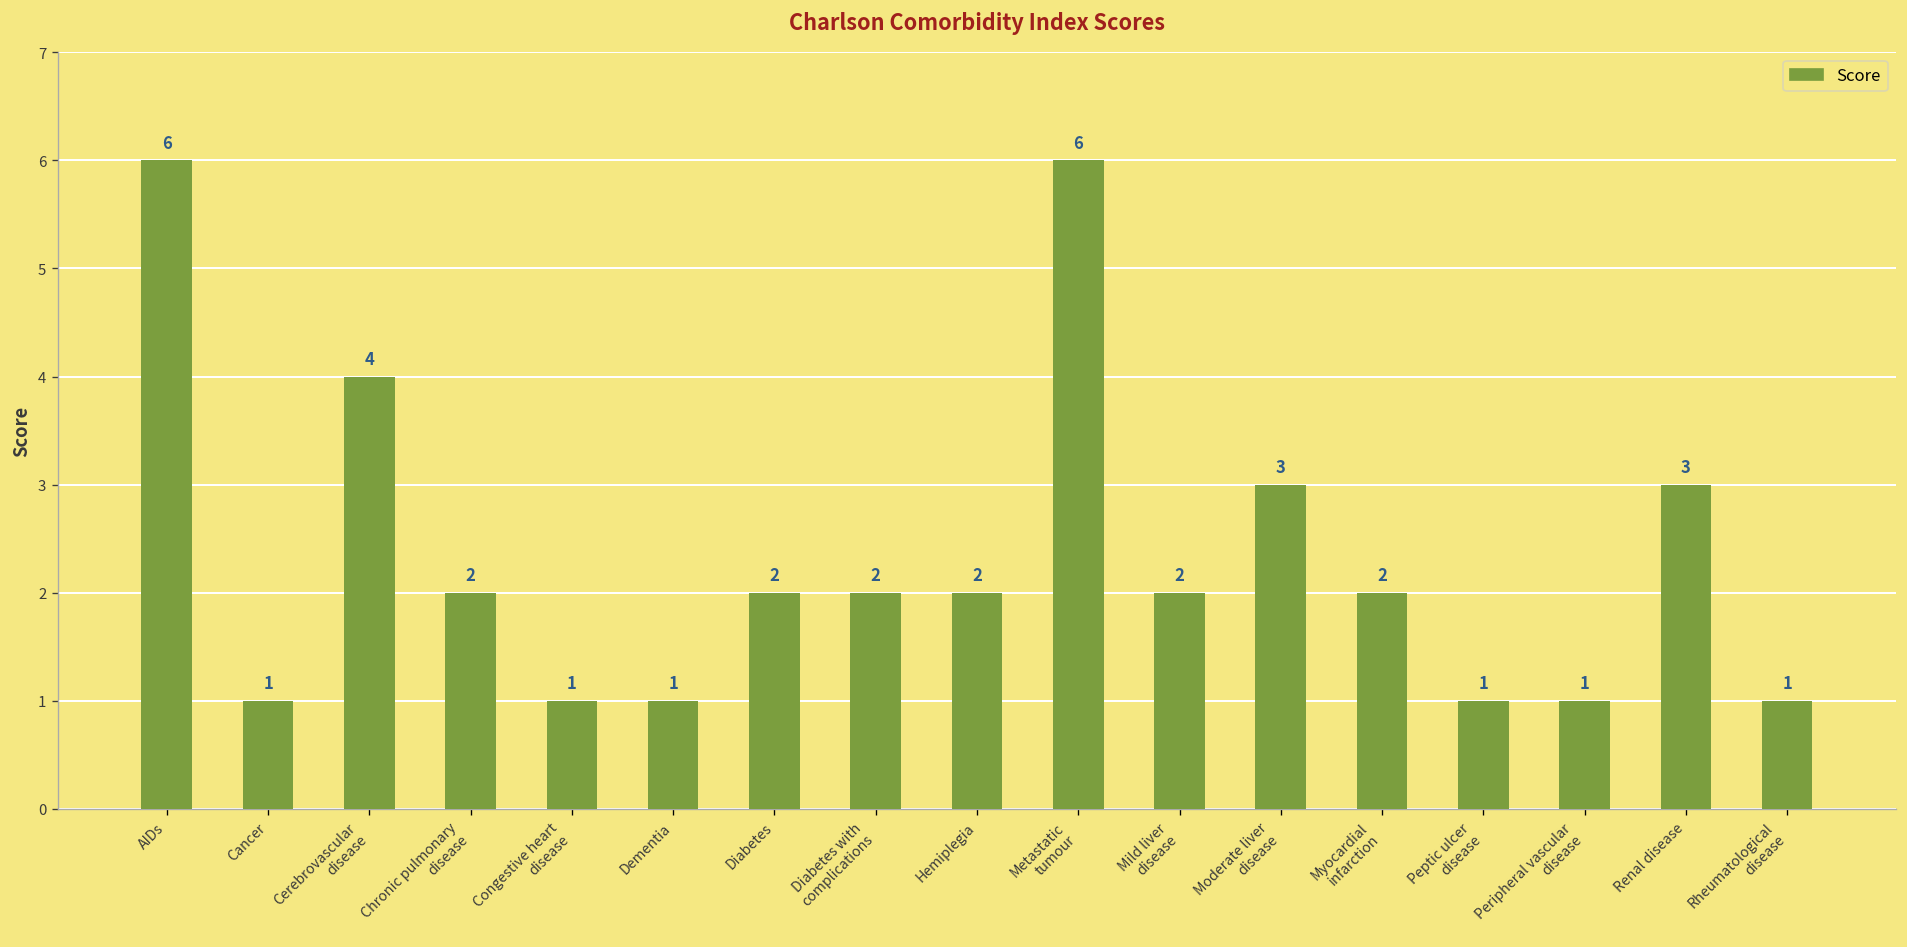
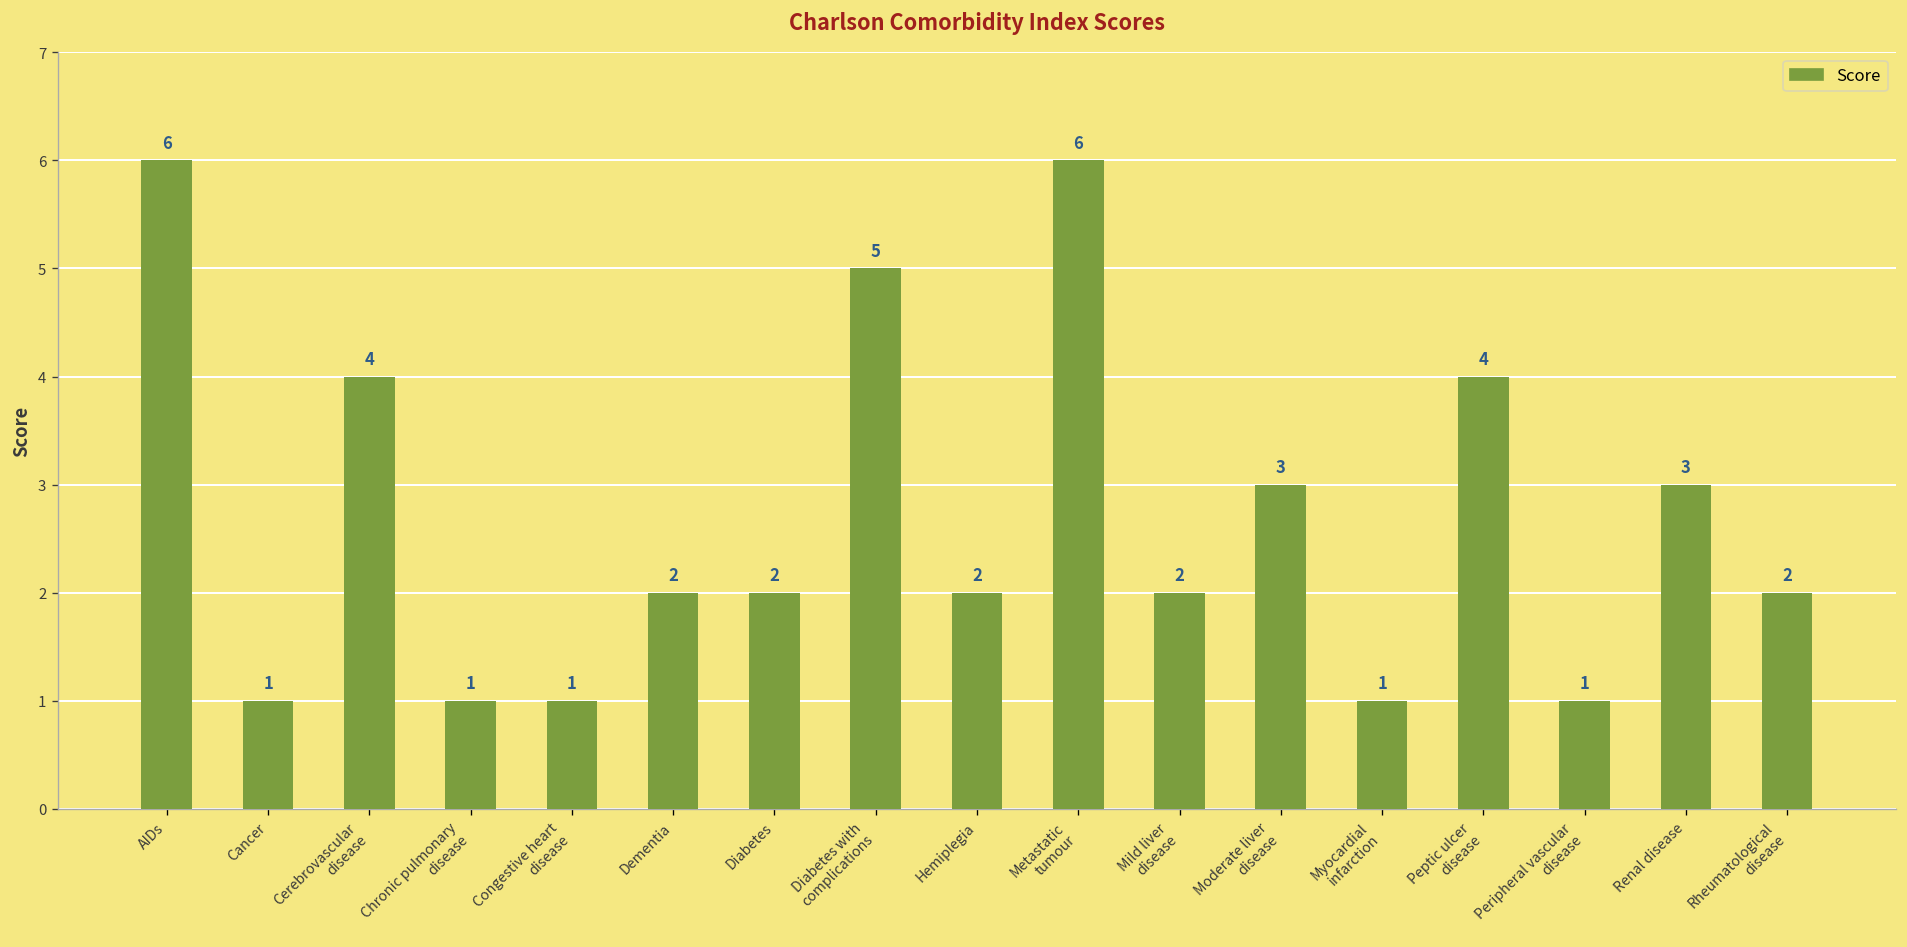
Chronic pulmonary disease: 2 -> 1
Dementia: 1 -> 2
Diabetes with complications: 2 -> 5
Myocardial infarction: 2 -> 1
Peptic ulcer disease: 1 -> 4
Rheumatological disease: 1 -> 2
